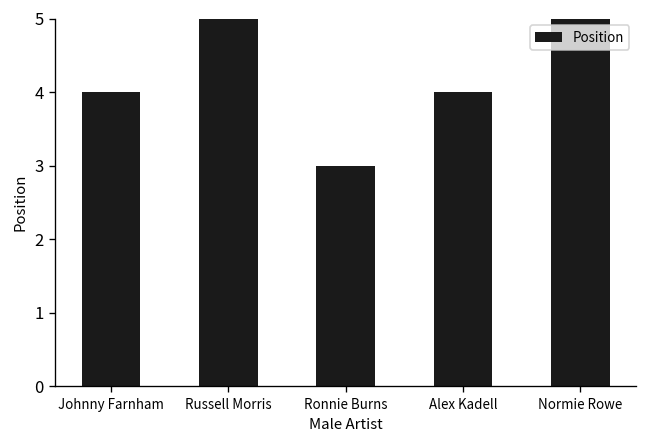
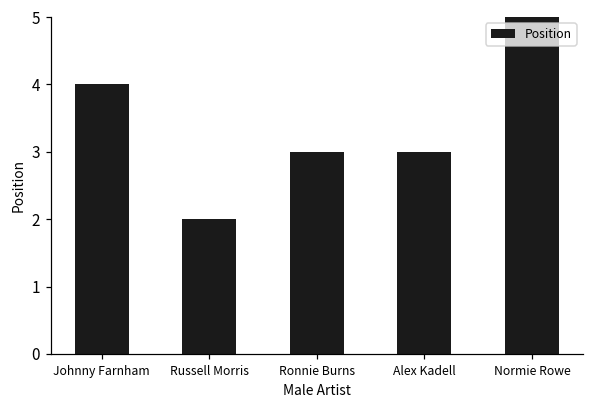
Russell Morris: 5 -> 2
Alex Kadell: 4 -> 3
